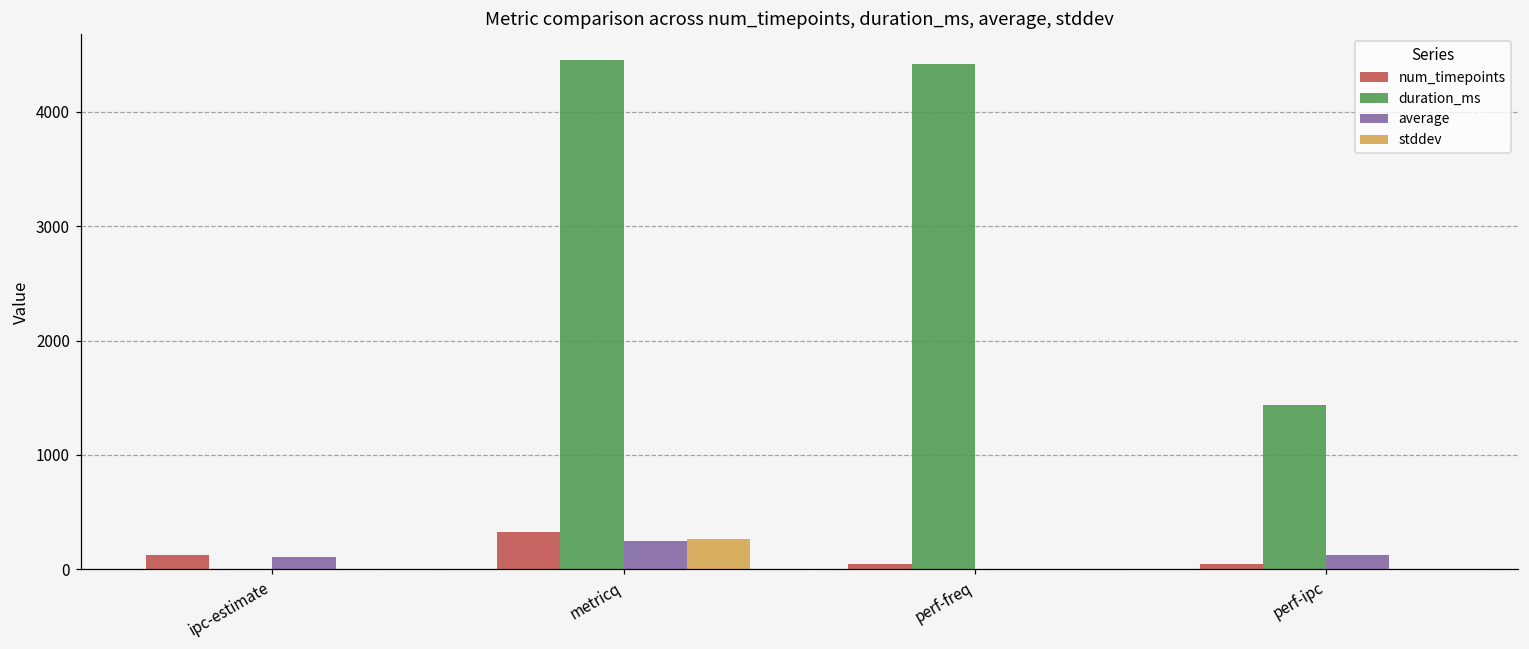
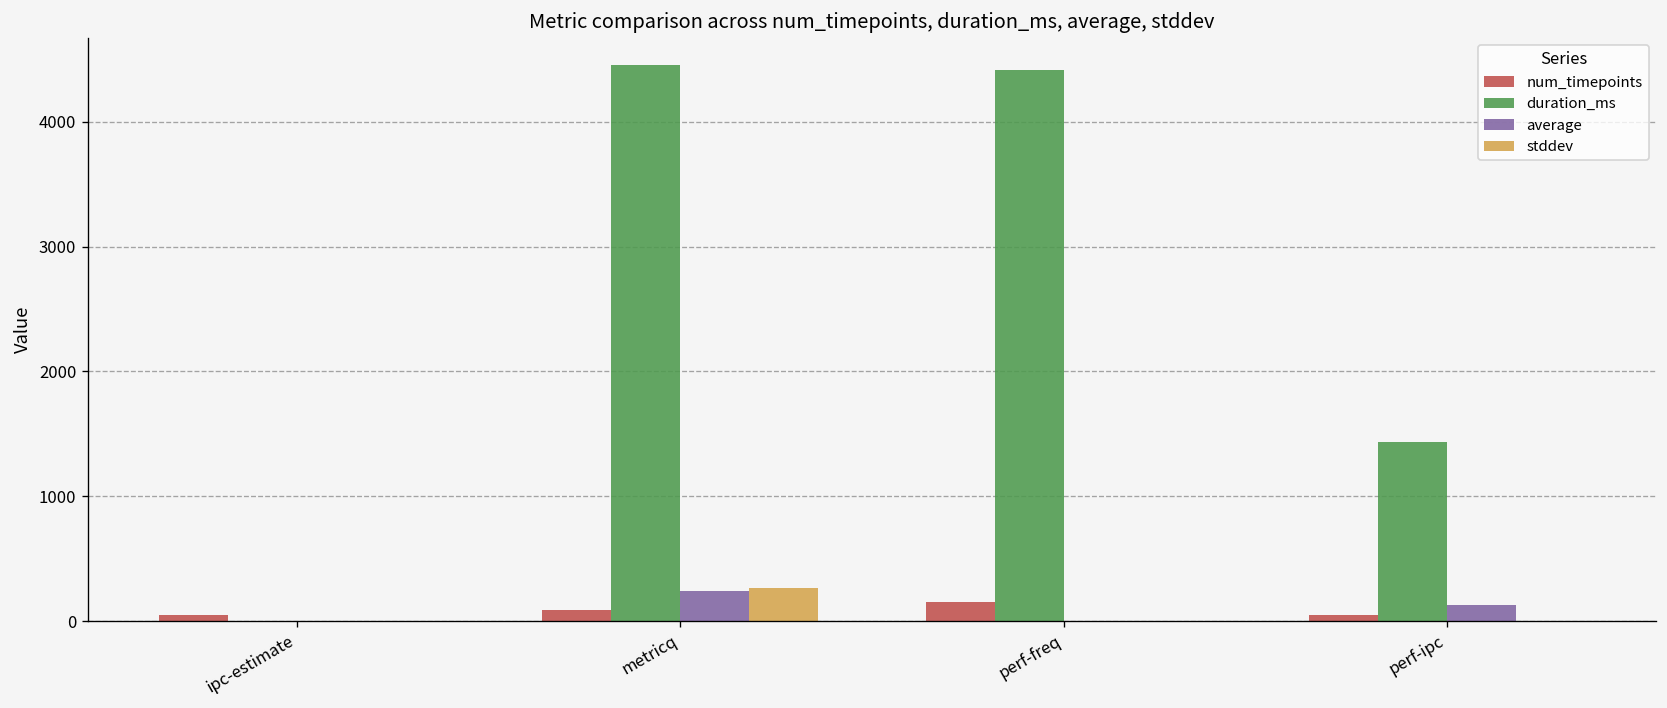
num_timepoints, ipc-estimate: 130 -> 50
average, ipc-estimate: 100 -> 0
num_timepoints, metricq: 330 -> 90
num_timepoints, perf-freq: 40 -> 150
